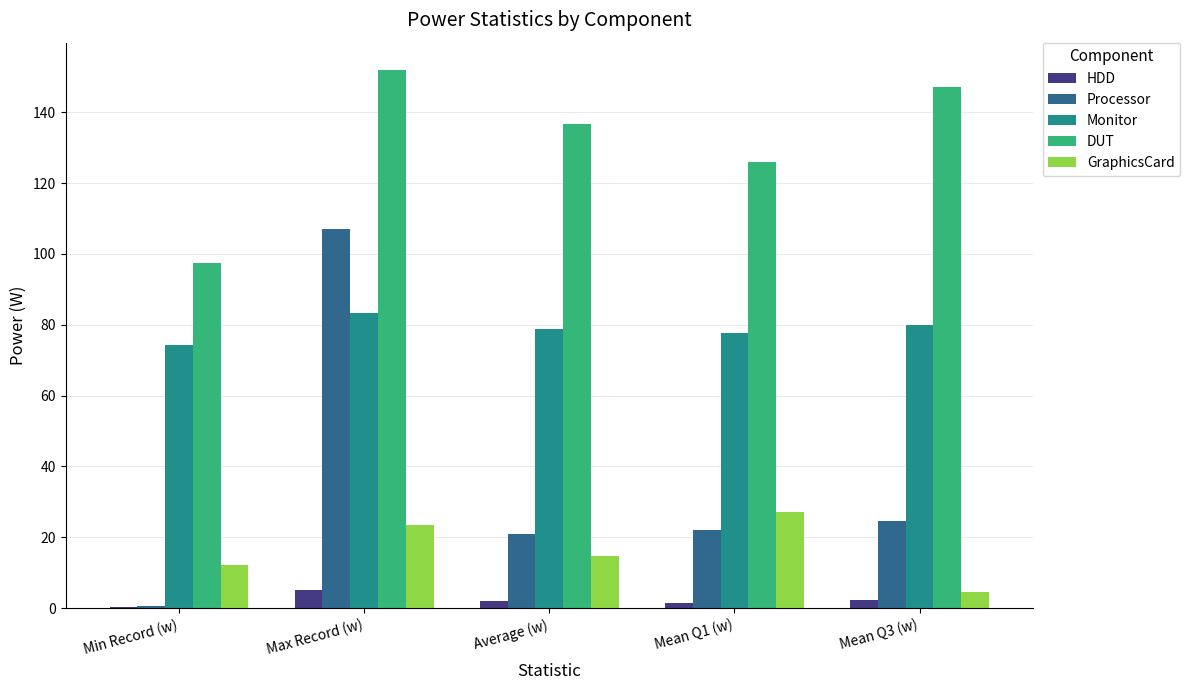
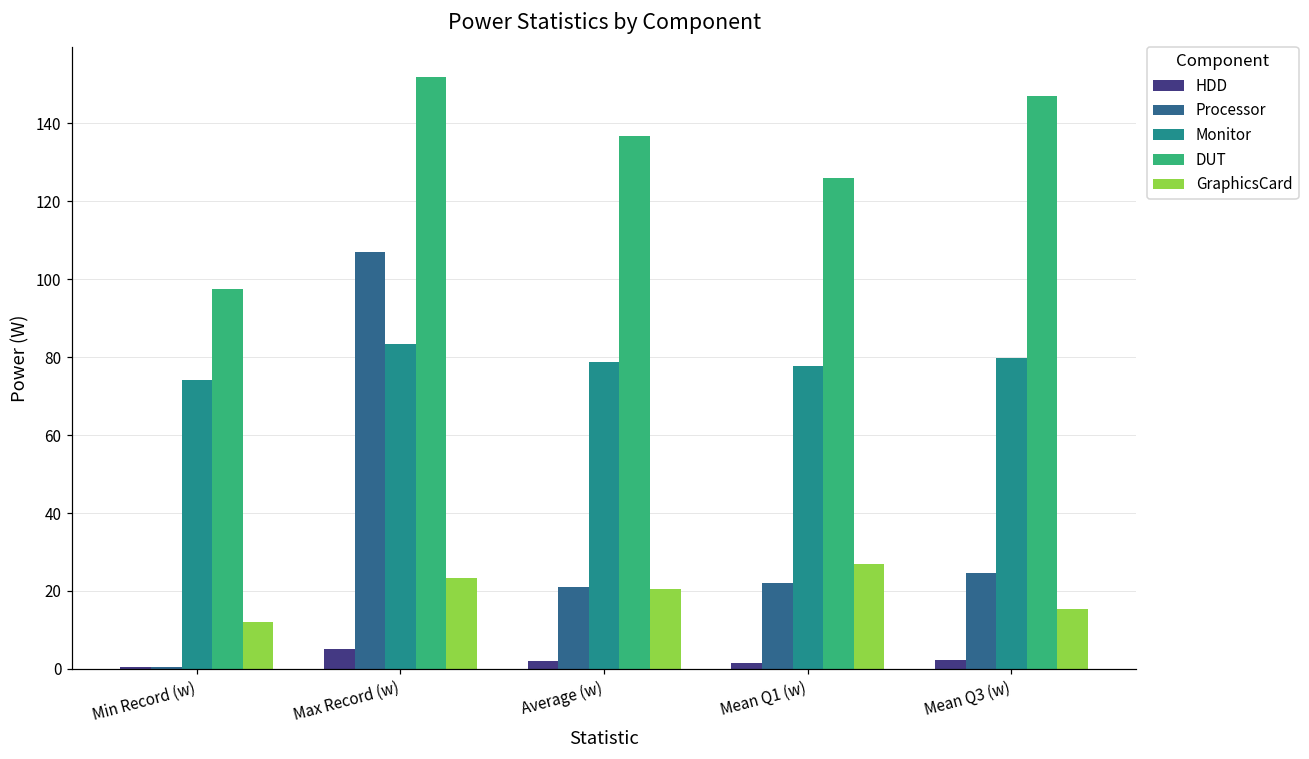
GraphicsCard, Average (w): 15 -> 21
GraphicsCard, Mean Q3 (w): 4 -> 15
